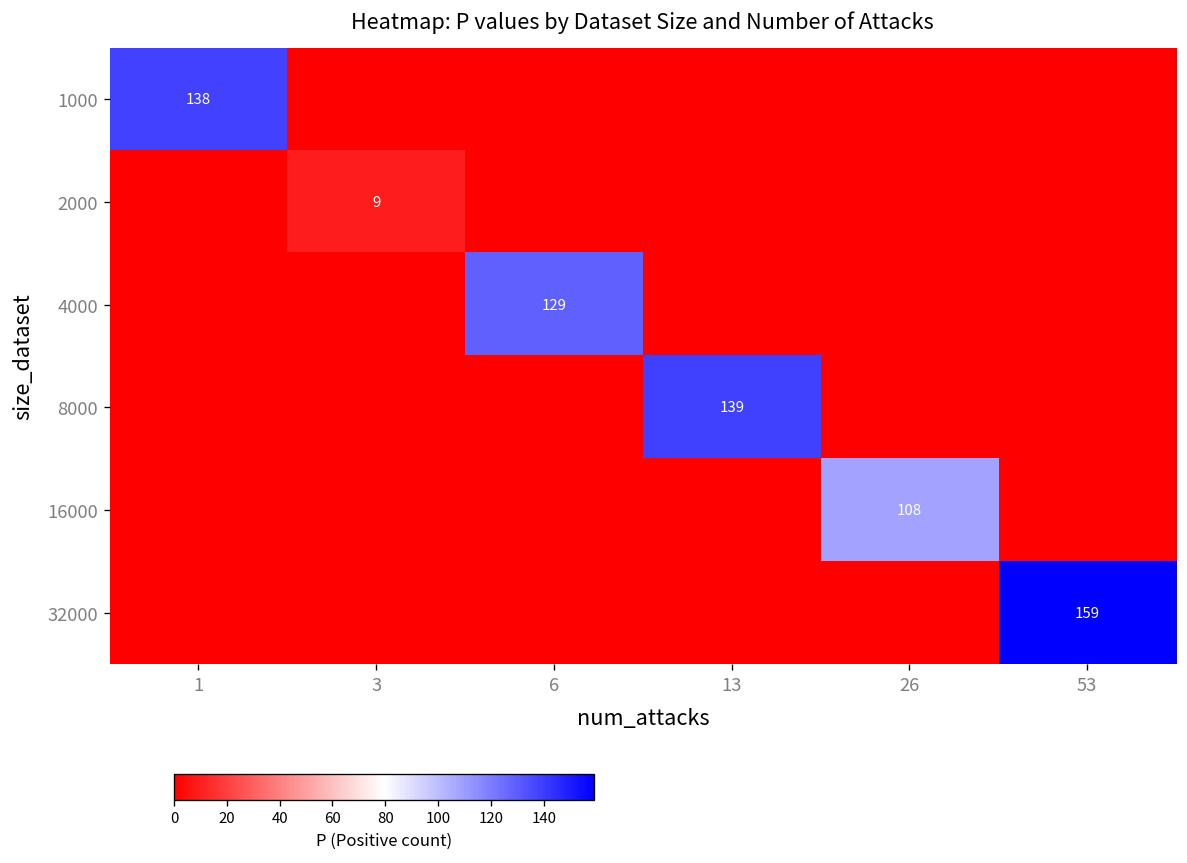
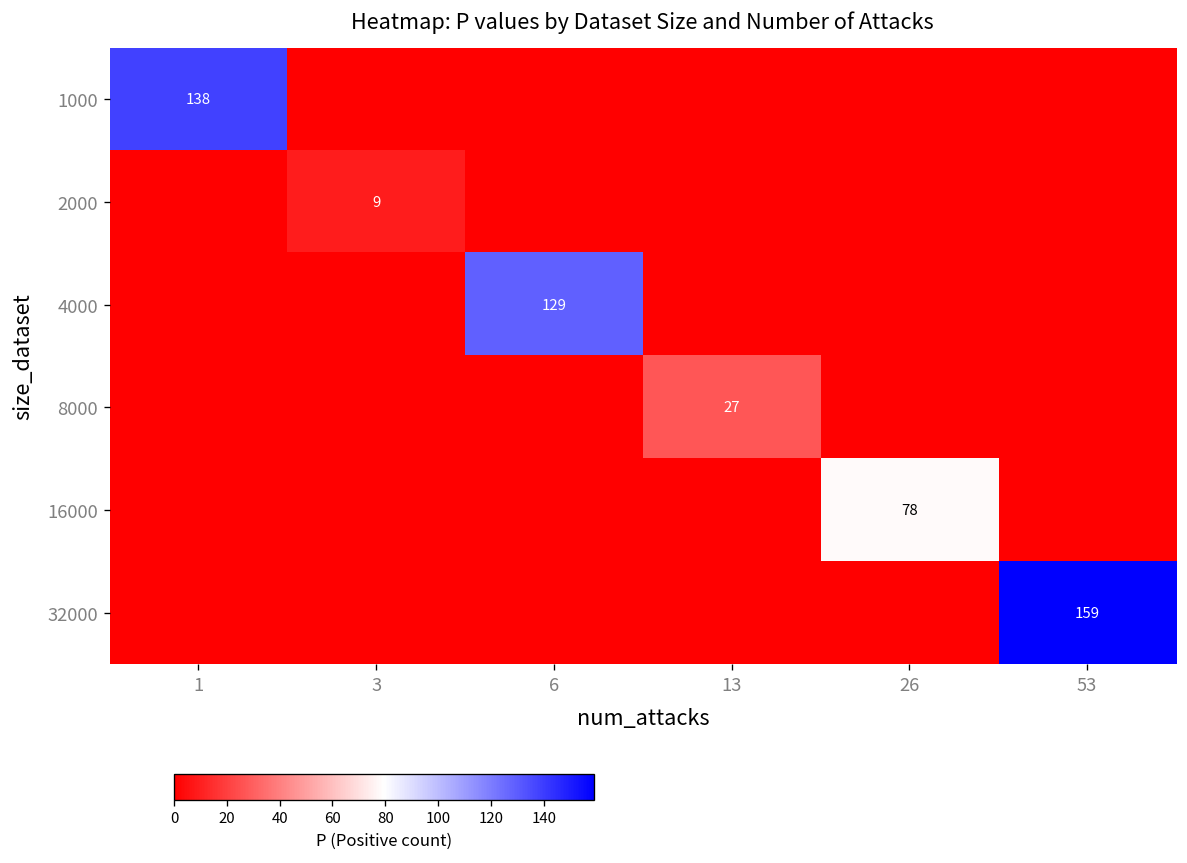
8000, 13: 139 -> 27
16000, 26: 108 -> 78
